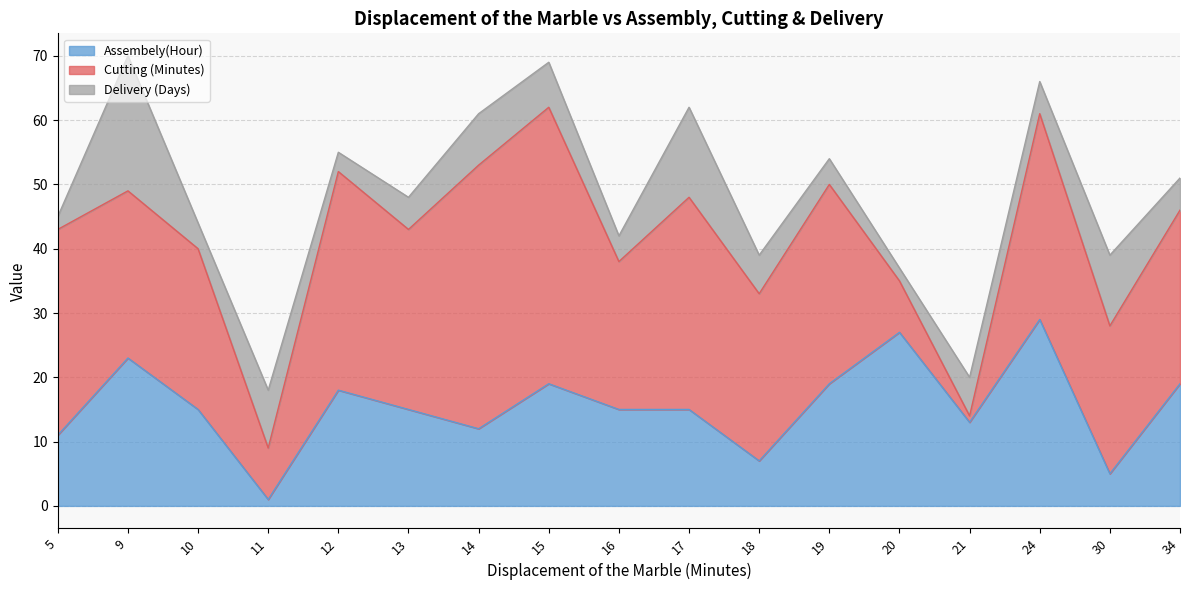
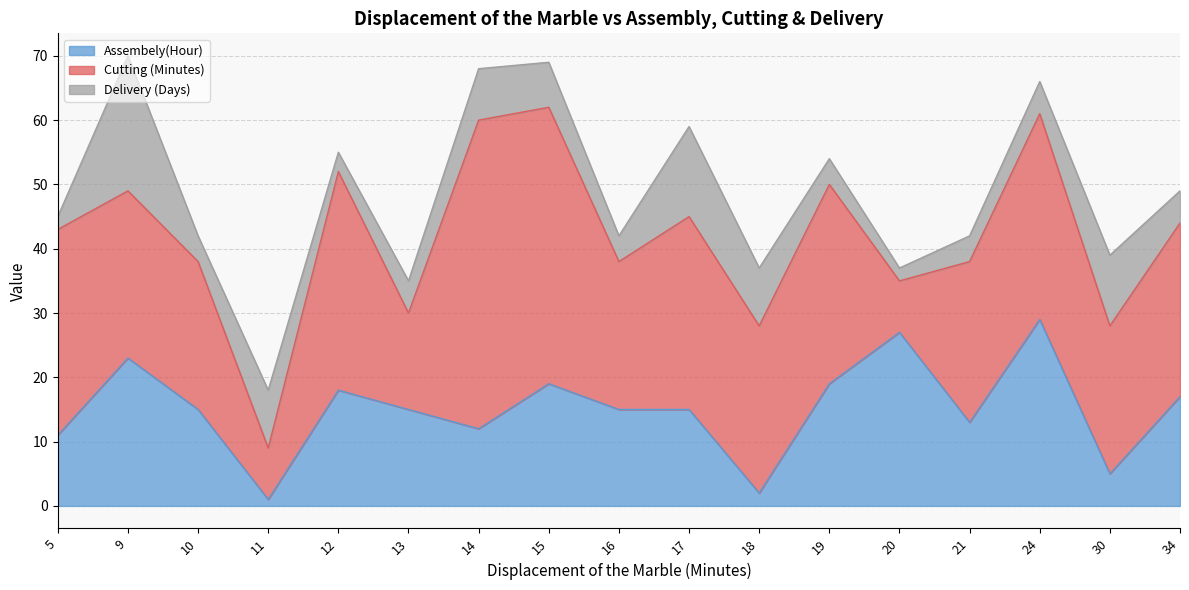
Cutting (Minutes), 10: 25 -> 23
Cutting (Minutes), 13: 28 -> 15
Cutting (Minutes), 14: 41 -> 48
Cutting (Minutes), 17: 33 -> 30
Assembely(Hour), 18: 7 -> 2
Delivery (Days), 18: 6 -> 9
Cutting (Minutes), 21: 1 -> 25
Delivery (Days), 21: 6 -> 4
Assembely(Hour), 34: 19 -> 17
